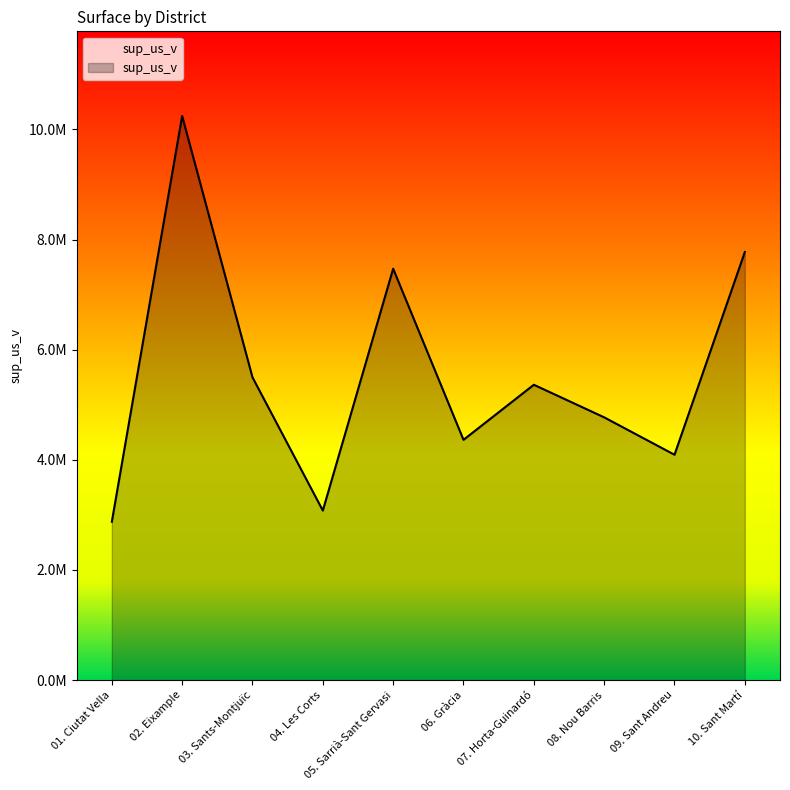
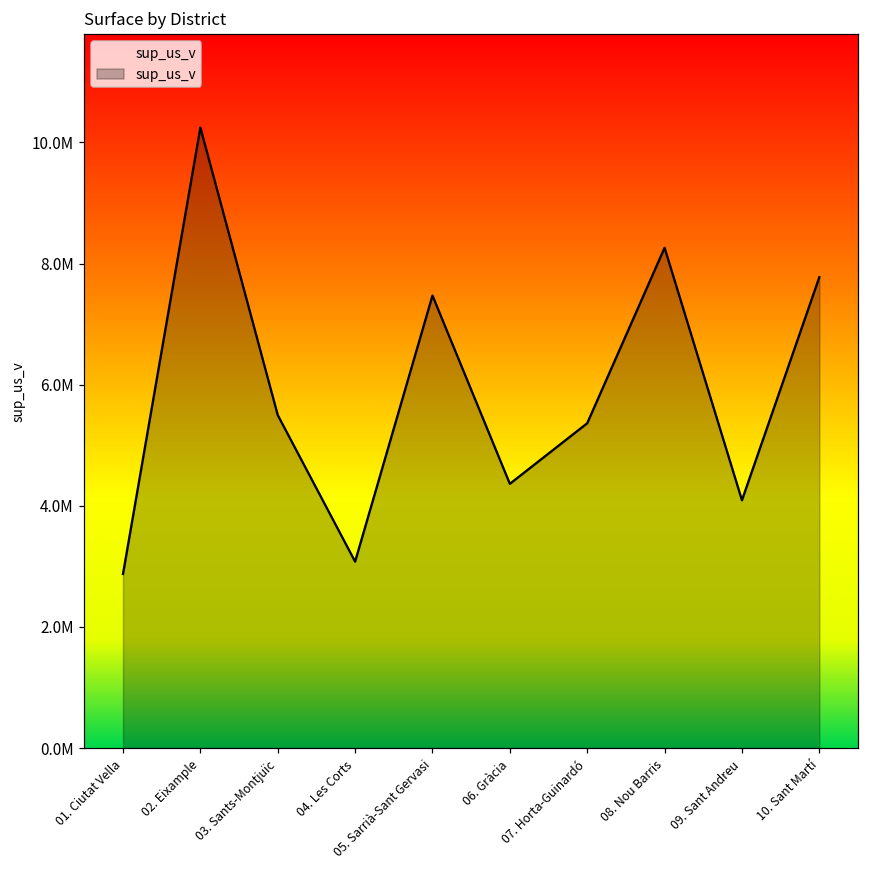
08. Nou Barris: 4800000 -> 8300000
